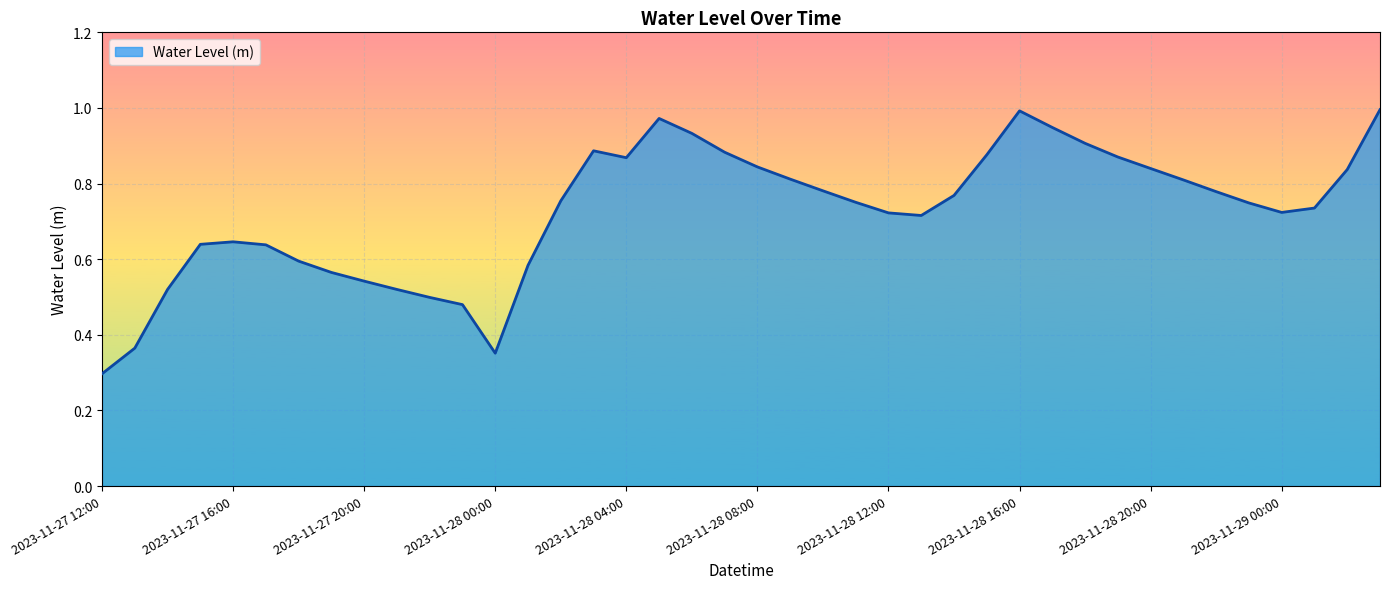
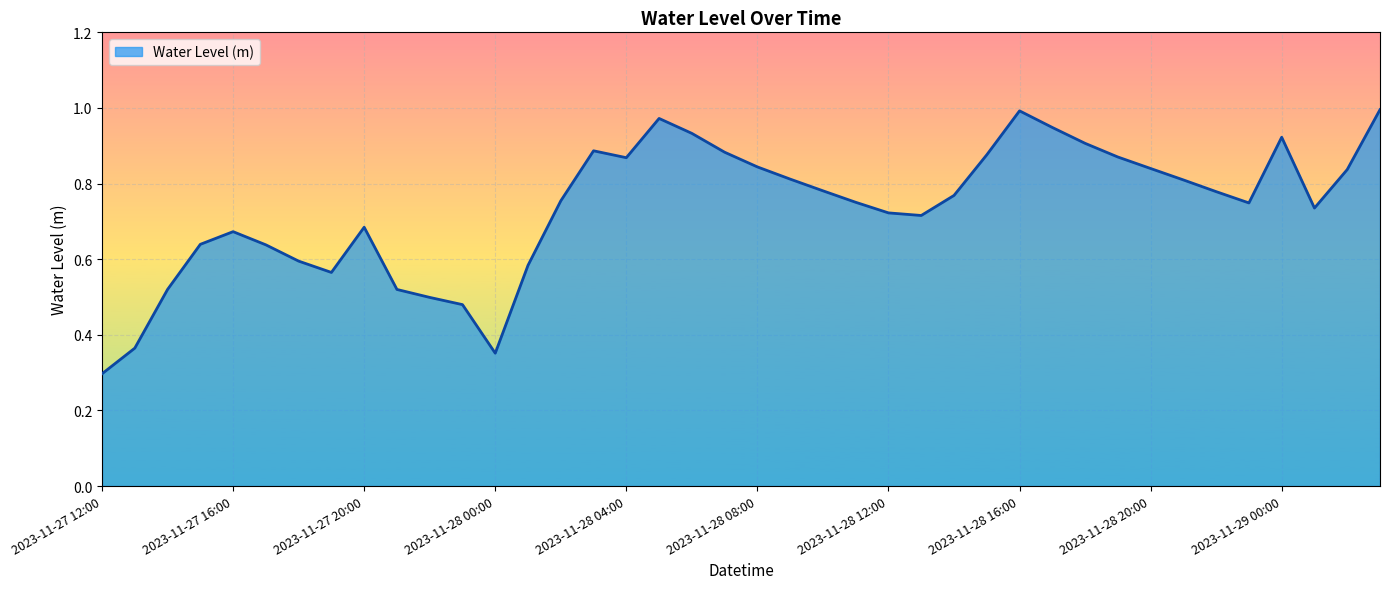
2023-11-27 16:00: 0.65 -> 0.67
2023-11-27 20:00: 0.54 -> 0.68
2023-11-29 00:00: 0.72 -> 0.92
